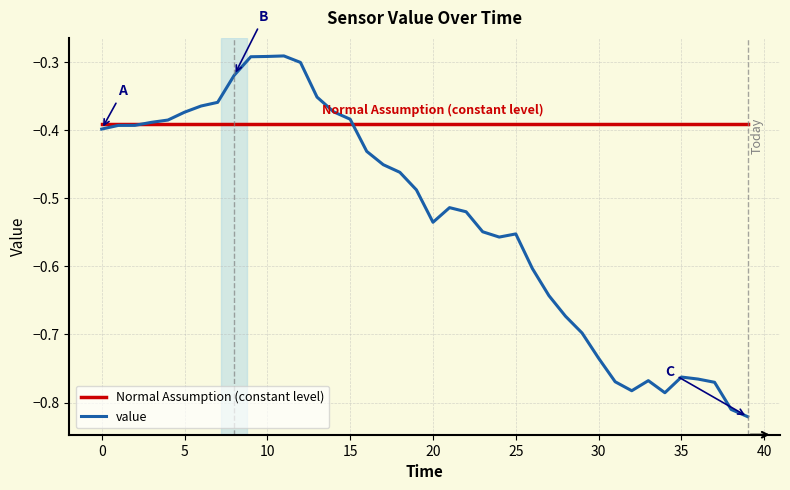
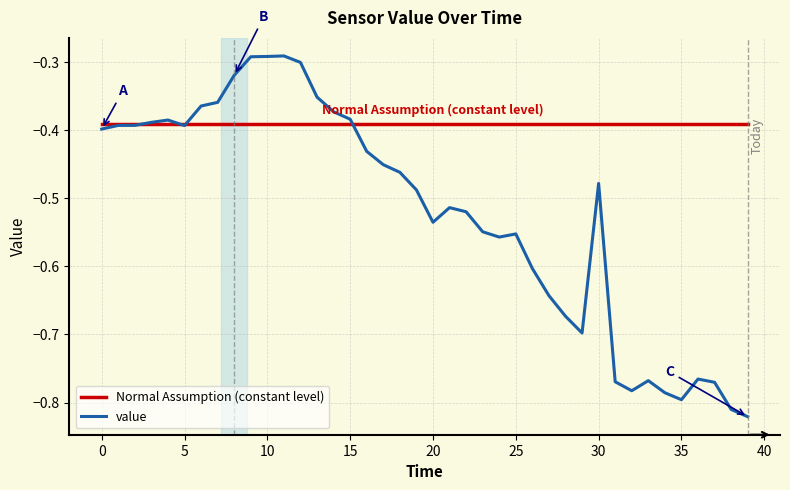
value, 5: -0.37 -> -0.39
value, 30: -0.73 -> -0.48
value, 35: -0.76 -> -0.80
